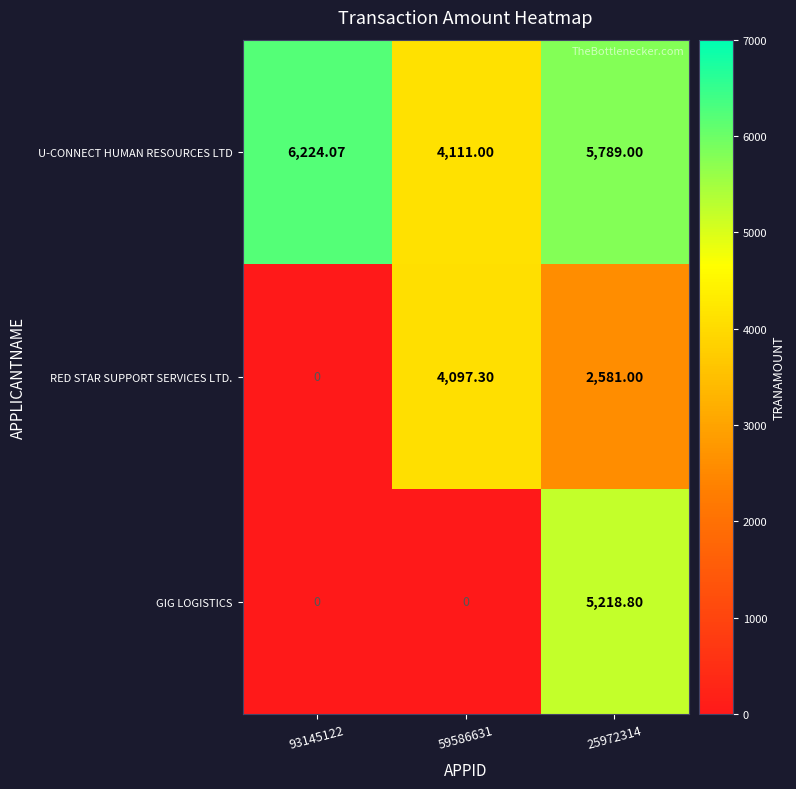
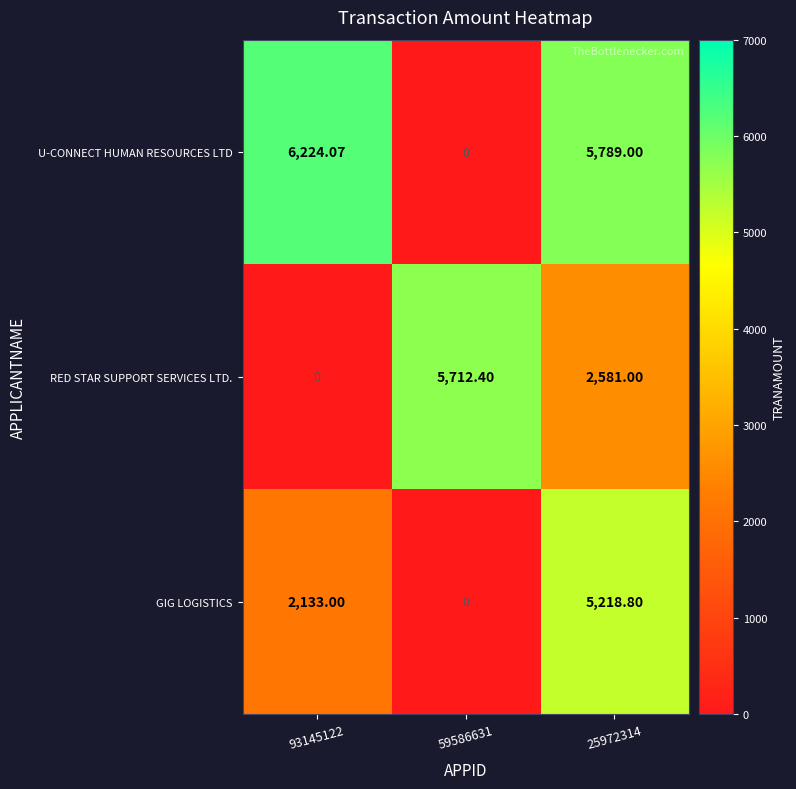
U-CONNECT HUMAN RESOURCES LTD, 59586631: 4,111.00 -> 0
RED STAR SUPPORT SERVICES LTD., 59586631: 4,097.30 -> 5,712.40
GIG LOGISTICS, 93145122: 0 -> 2,133.00
